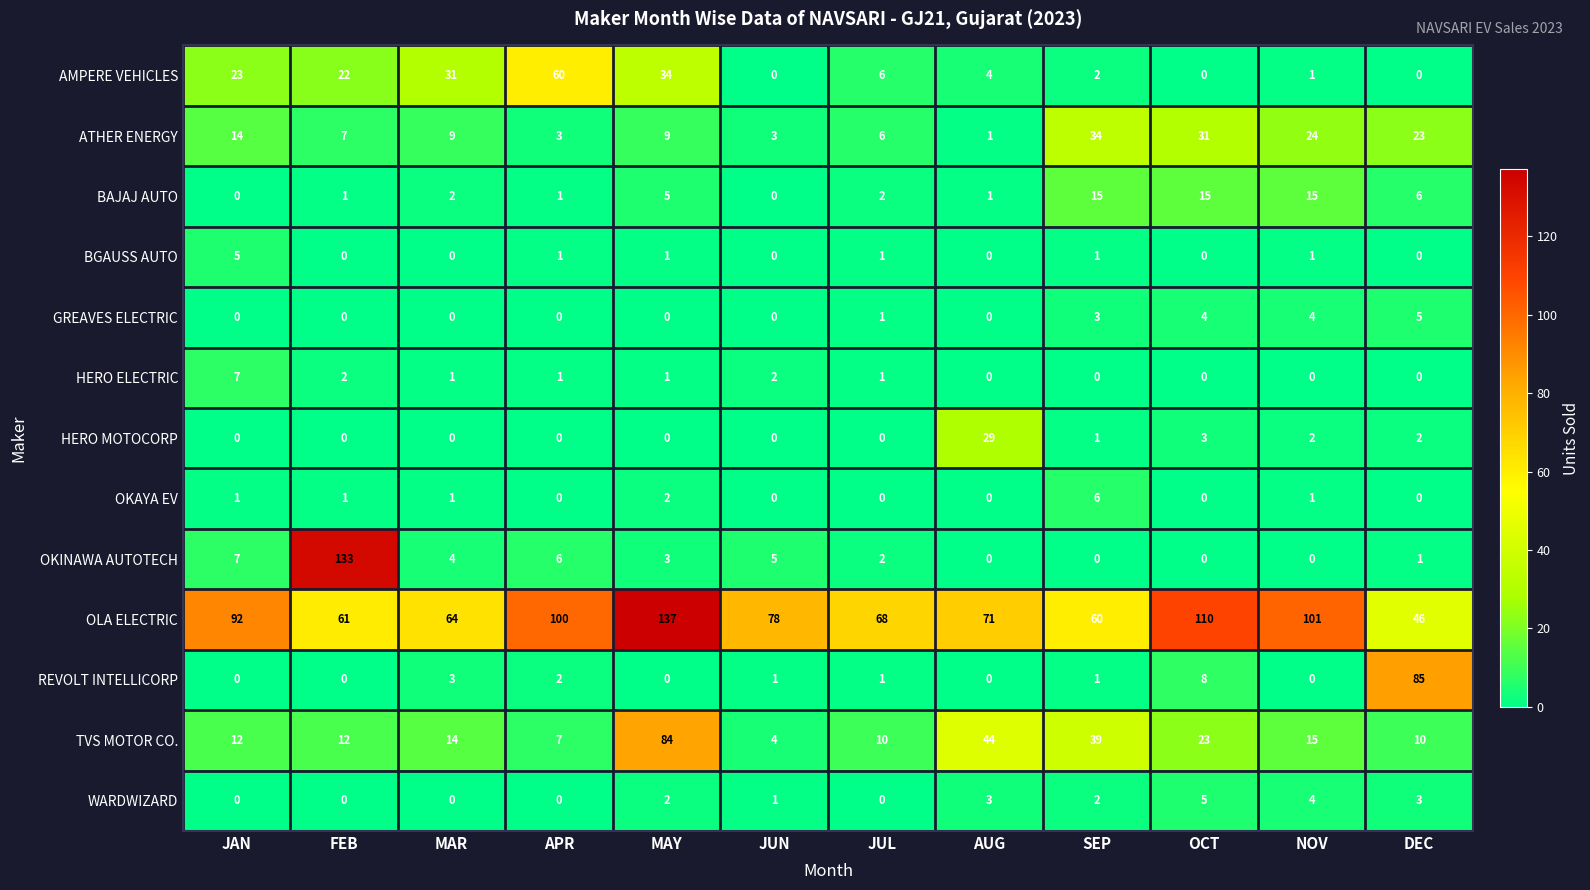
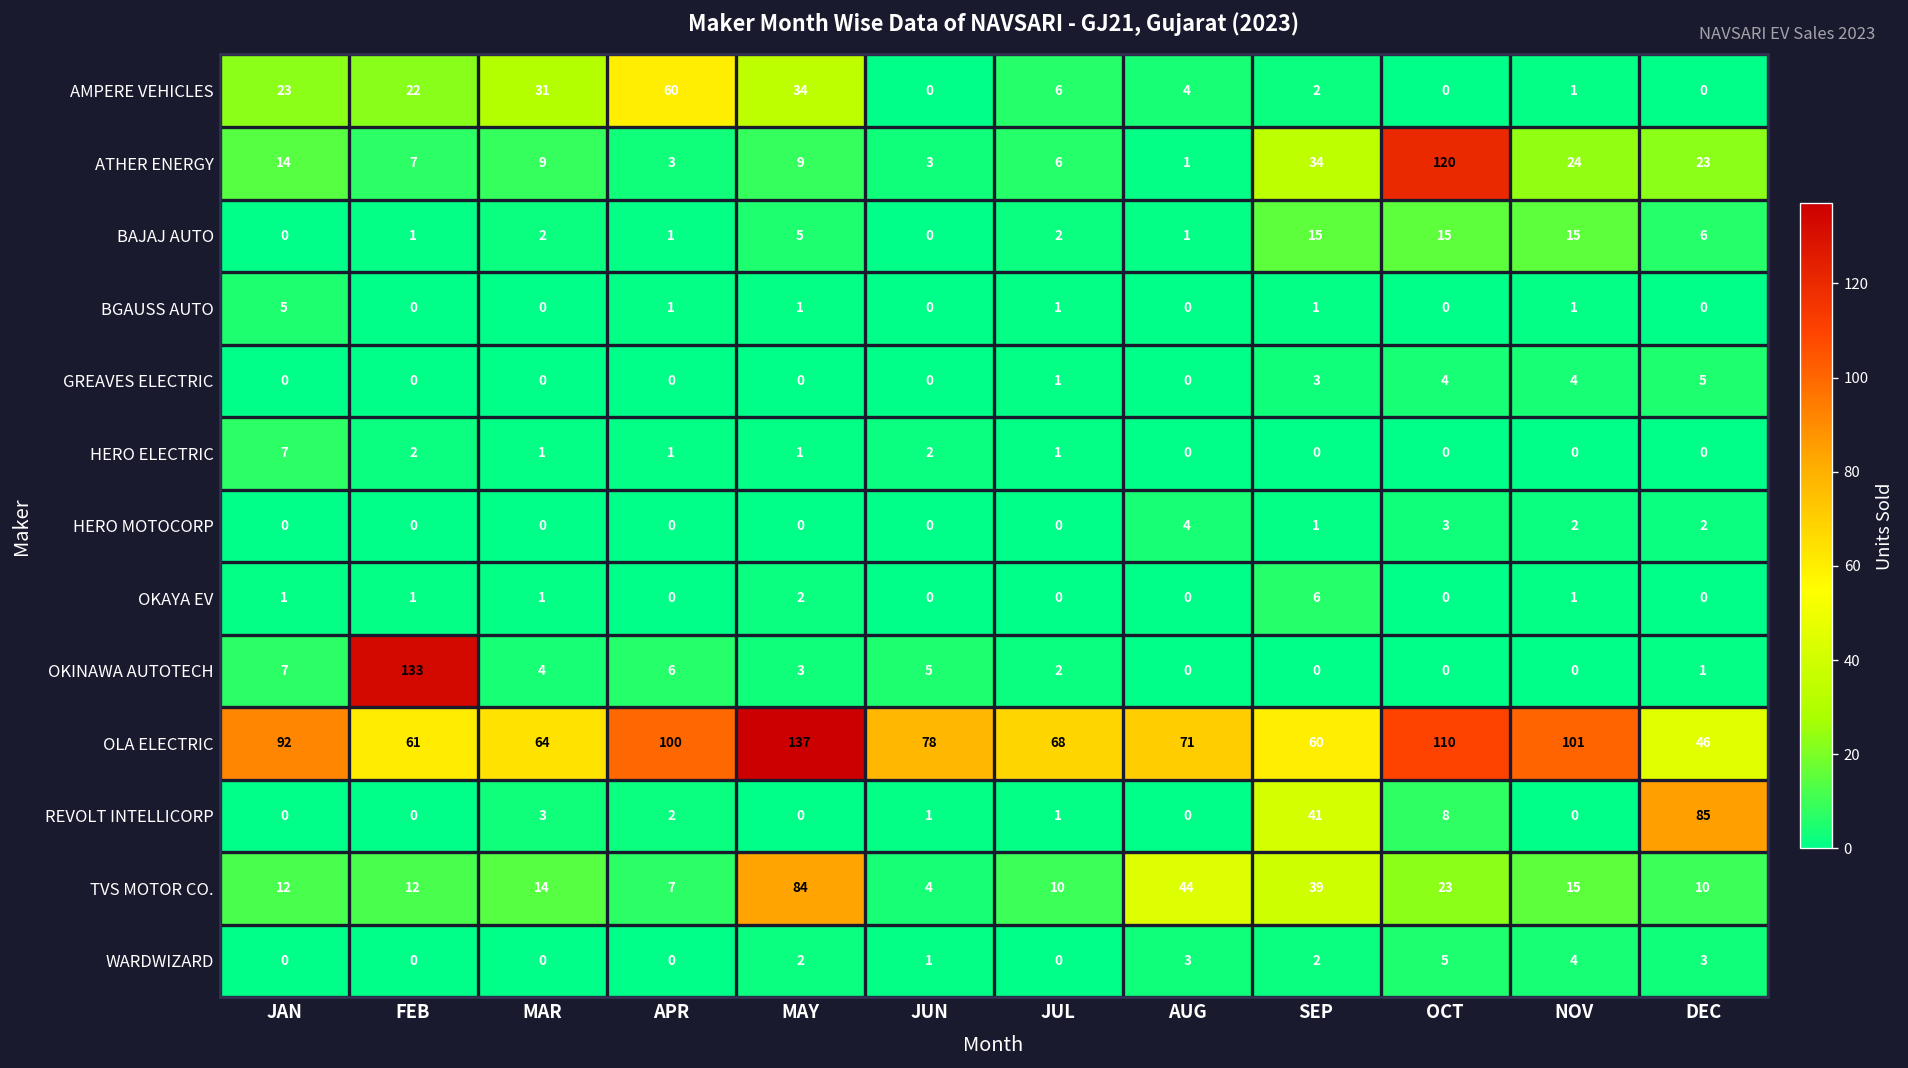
ATHER ENERGY, OCT: 31 -> 120
HERO MOTOCORP, AUG: 29 -> 4
REVOLT INTELLICORP, SEP: 1 -> 41
